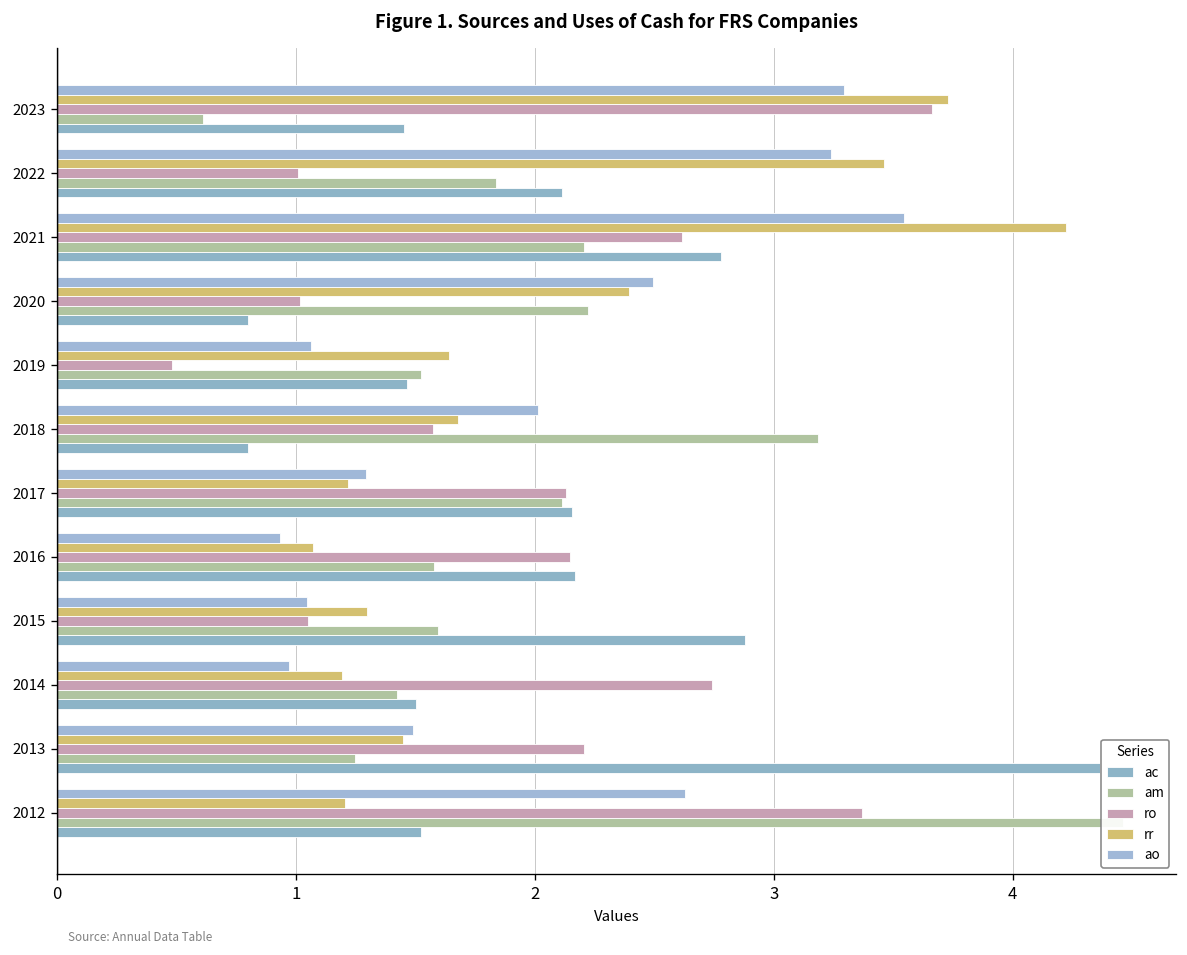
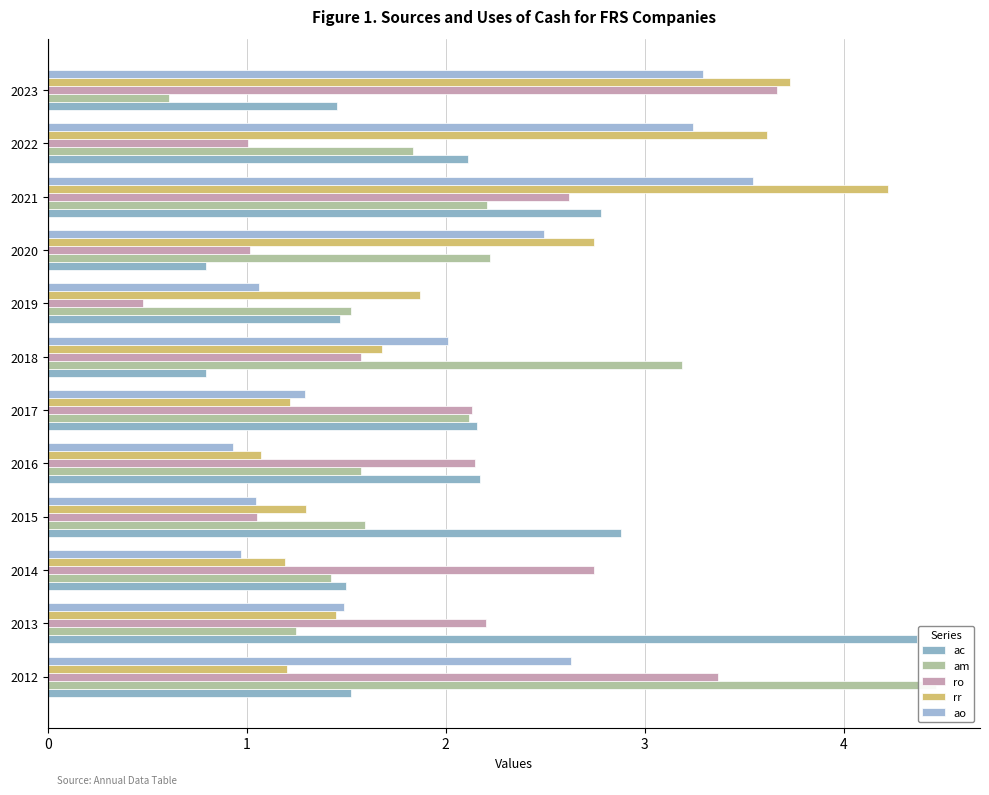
rr, 2022: 3.46 -> 3.61
rr, 2020: 2.40 -> 2.74
rr, 2019: 1.64 -> 1.87
